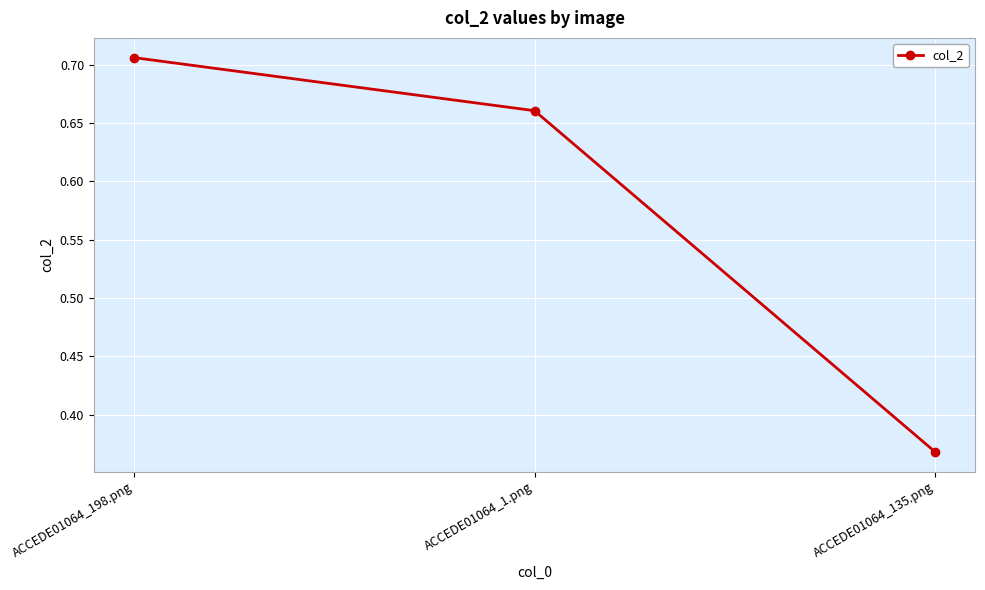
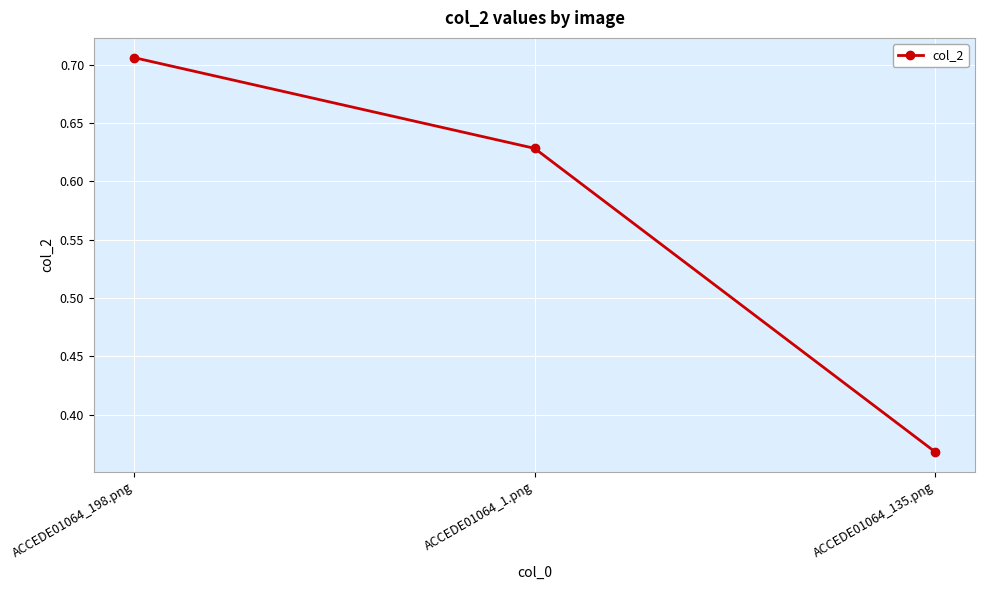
ACCEDE01064_1.png: 0.661 -> 0.628
